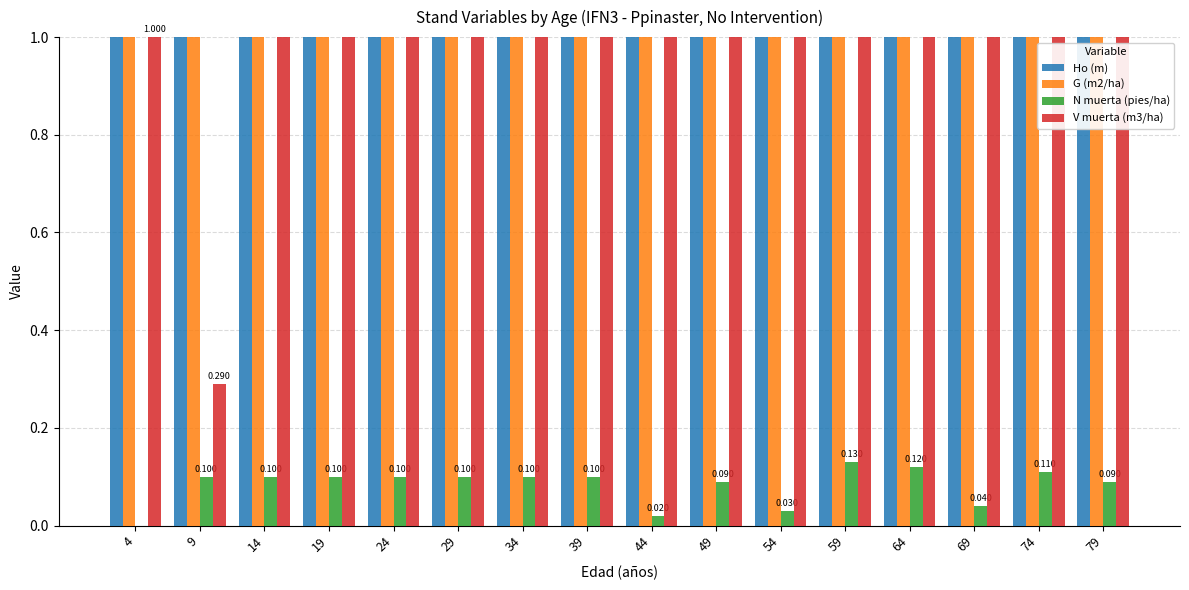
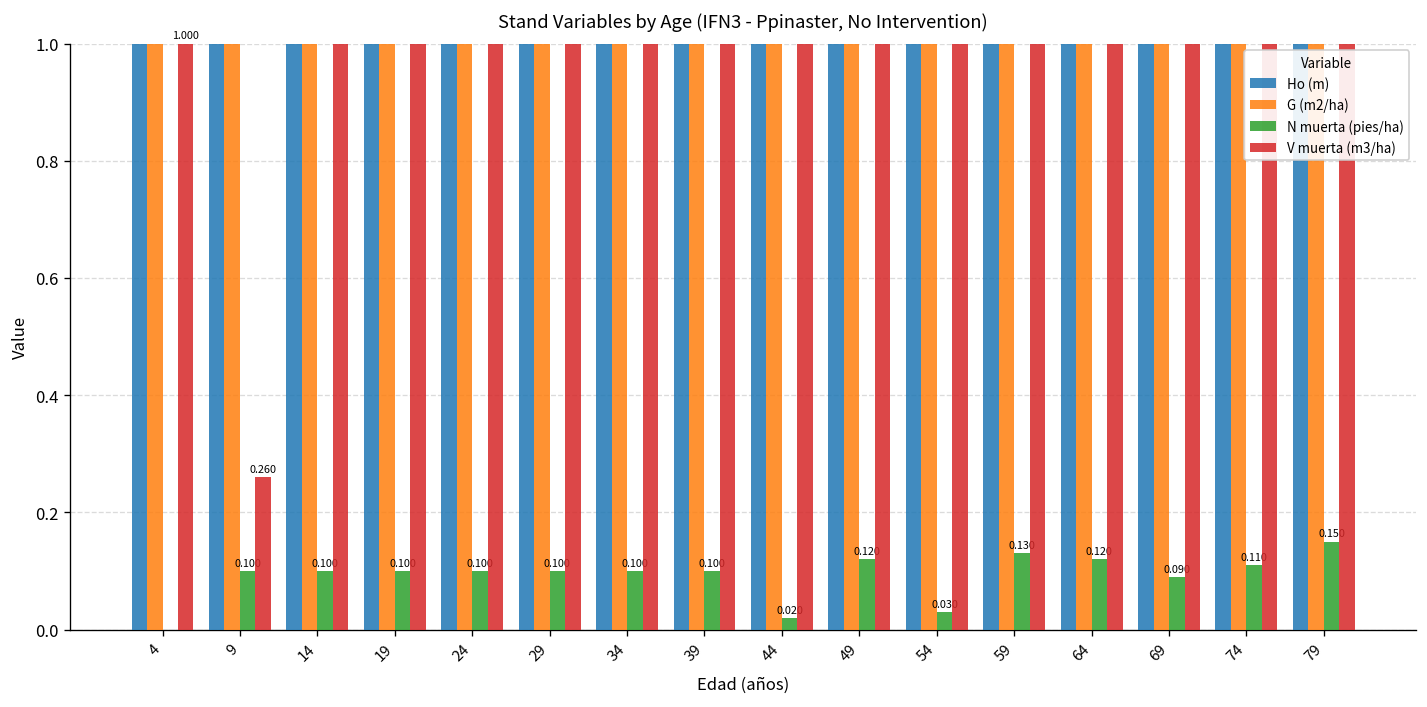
V muerta (m3/ha), 9: 0.290 -> 0.260
N muerta (pies/ha), 49: 0.090 -> 0.120
N muerta (pies/ha), 69: 0.040 -> 0.090
N muerta (pies/ha), 79: 0.090 -> 0.150
